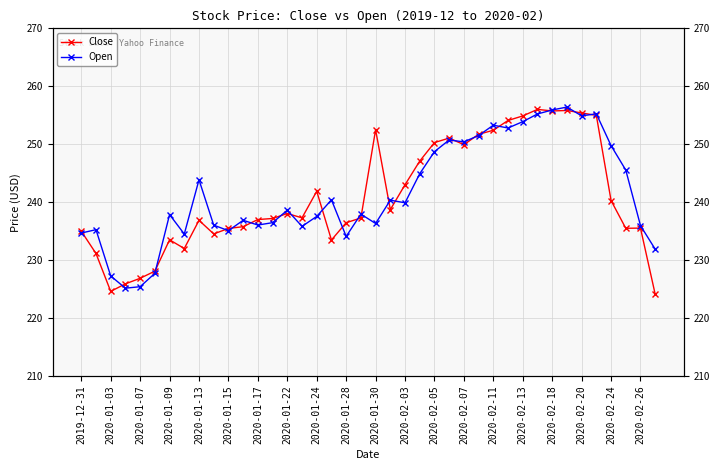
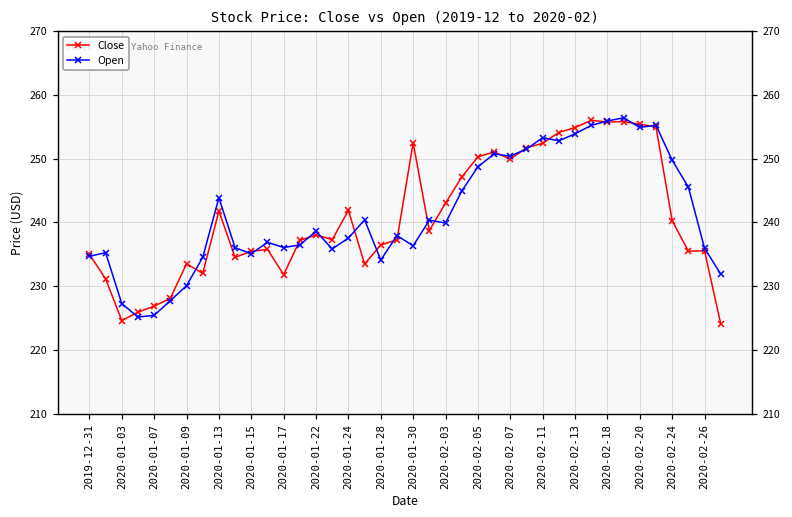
Open, 2020-01-09: 238 -> 230
Close, 2020-01-13: 237 -> 242
Close, 2020-01-17: 237 -> 232
